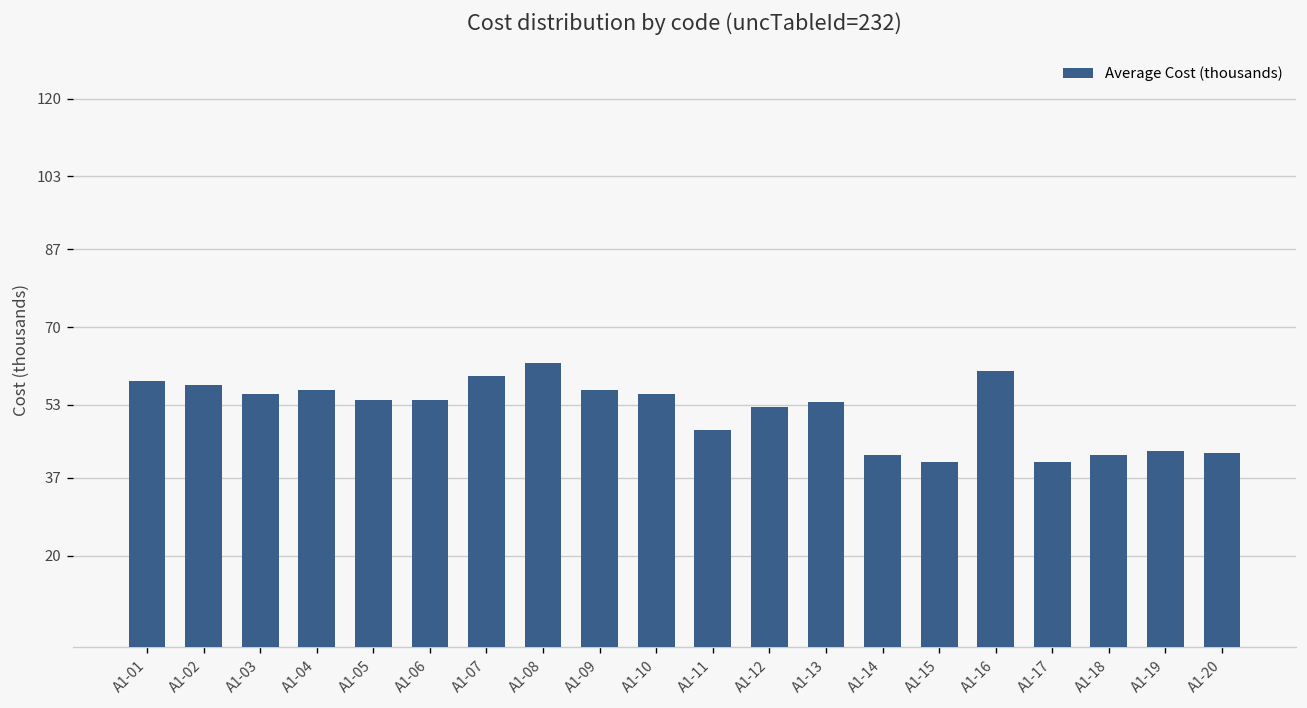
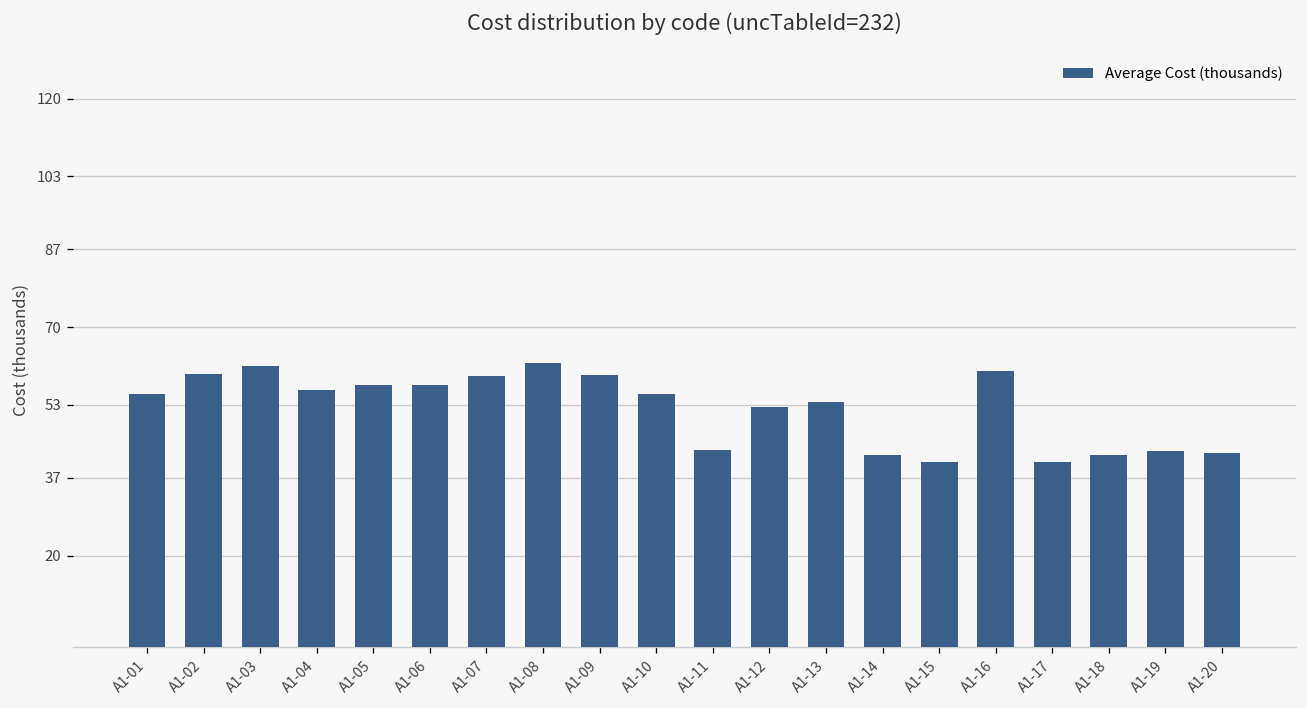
А1-01: 58 -> 55
А1-02: 57 -> 60
А1-03: 55 -> 62
А1-05: 54 -> 57
А1-06: 54 -> 57
А1-09: 56 -> 60
А1-11: 48 -> 43
